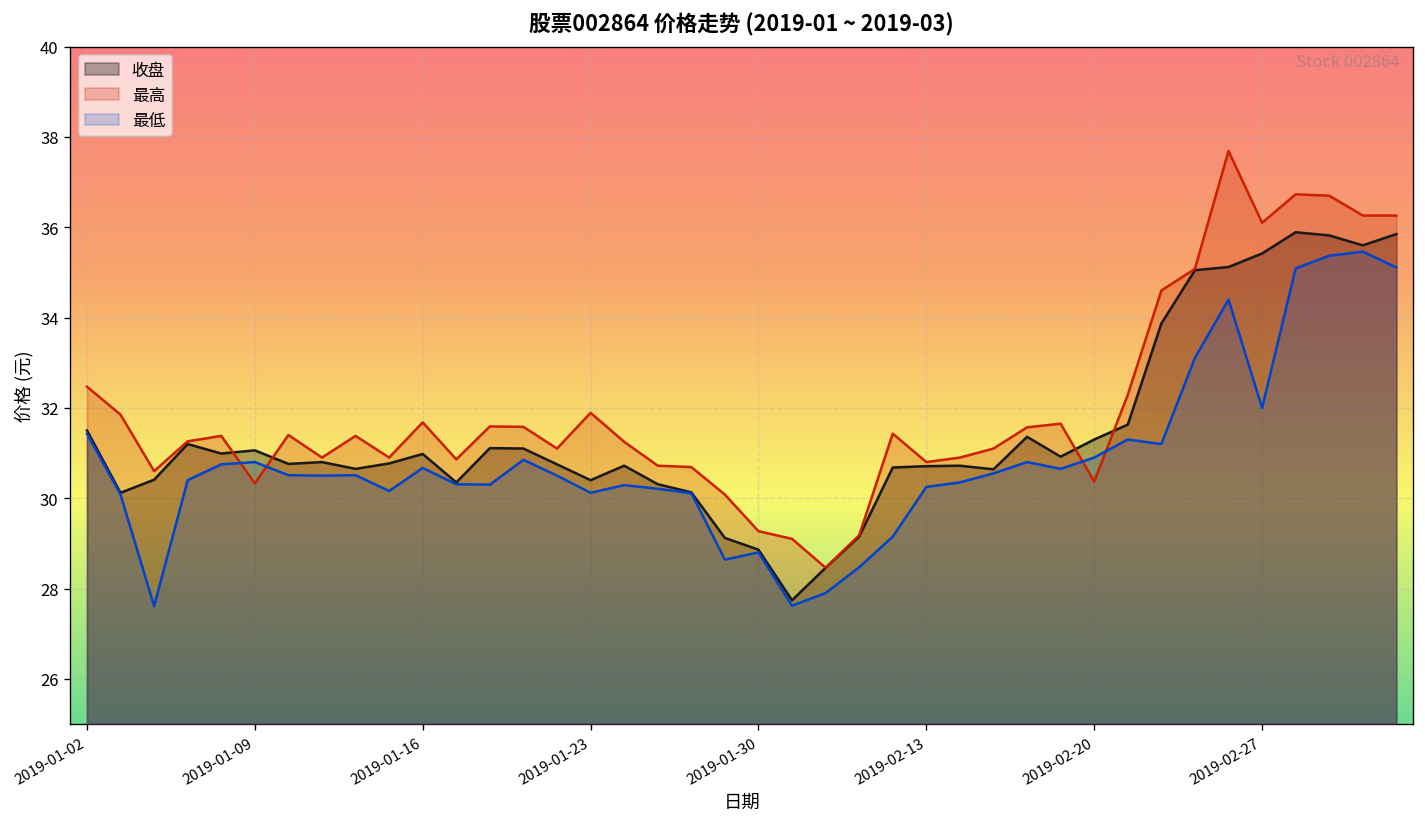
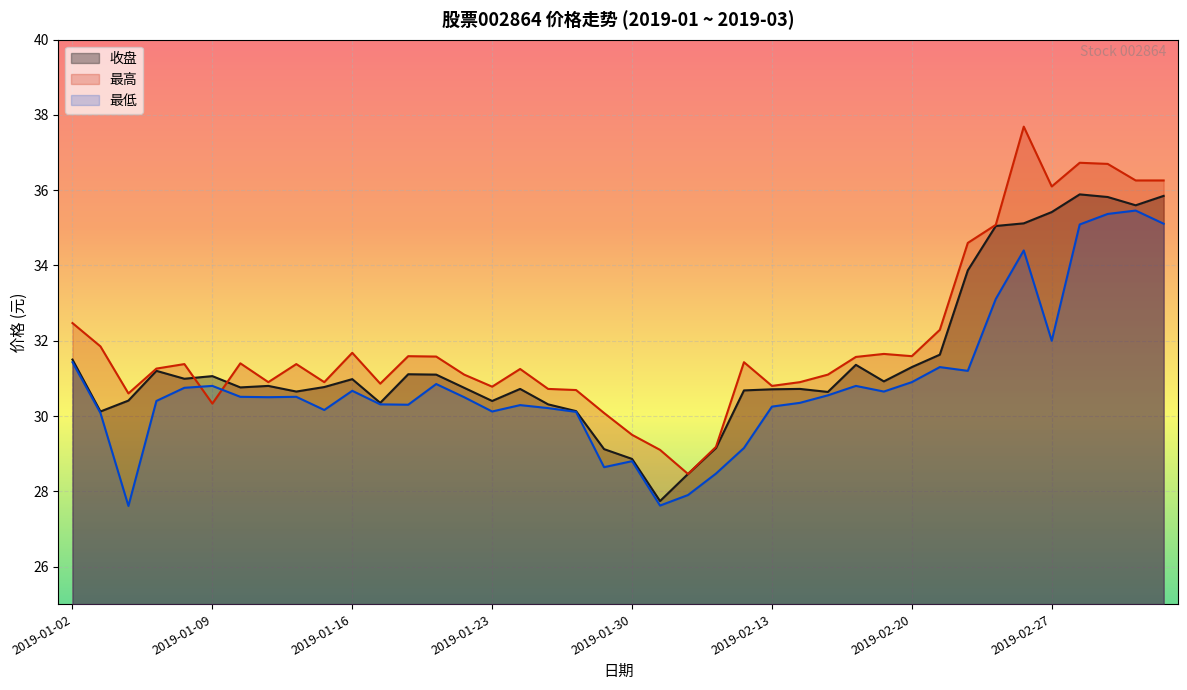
最高, 2019-01-23: 31.9 -> 30.8
最高, 2019-01-30: 29.3 -> 29.5
最高, 2019-02-20: 30.4 -> 31.6
